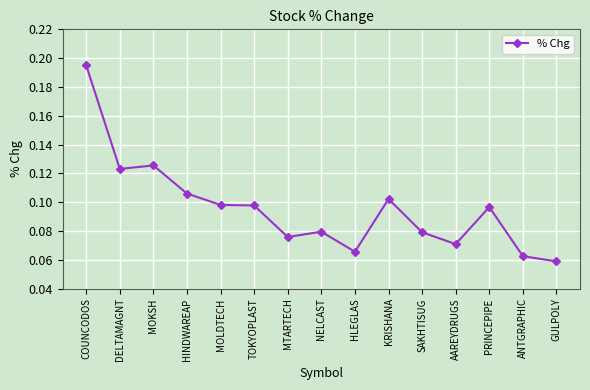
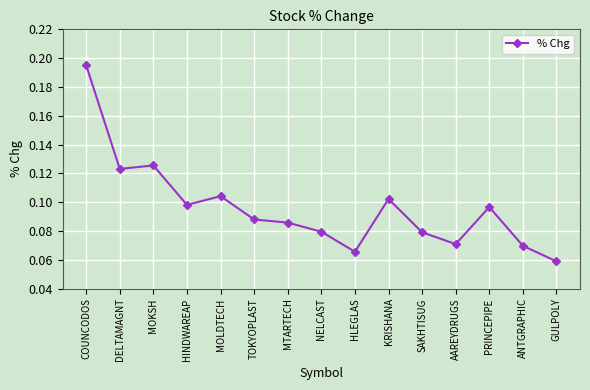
HINDWAREAP: 0.106 -> 0.098
MOLDTECH: 0.098 -> 0.104
TOKYOPLAST: 0.098 -> 0.088
MTARTECH: 0.076 -> 0.086
ANTGRAPHIC: 0.063 -> 0.070
